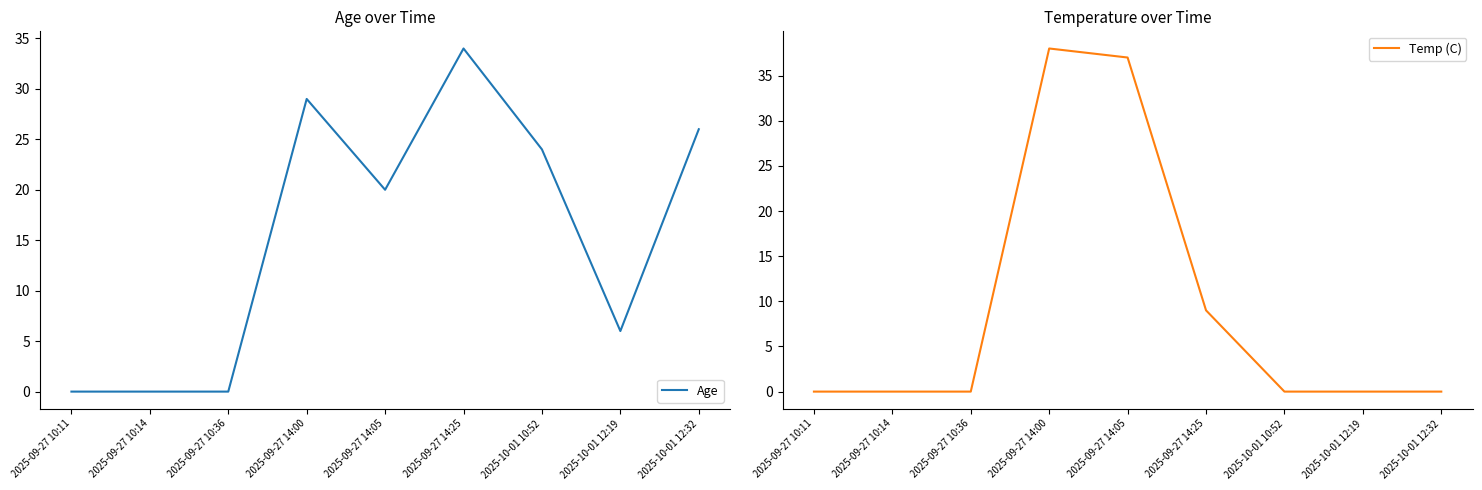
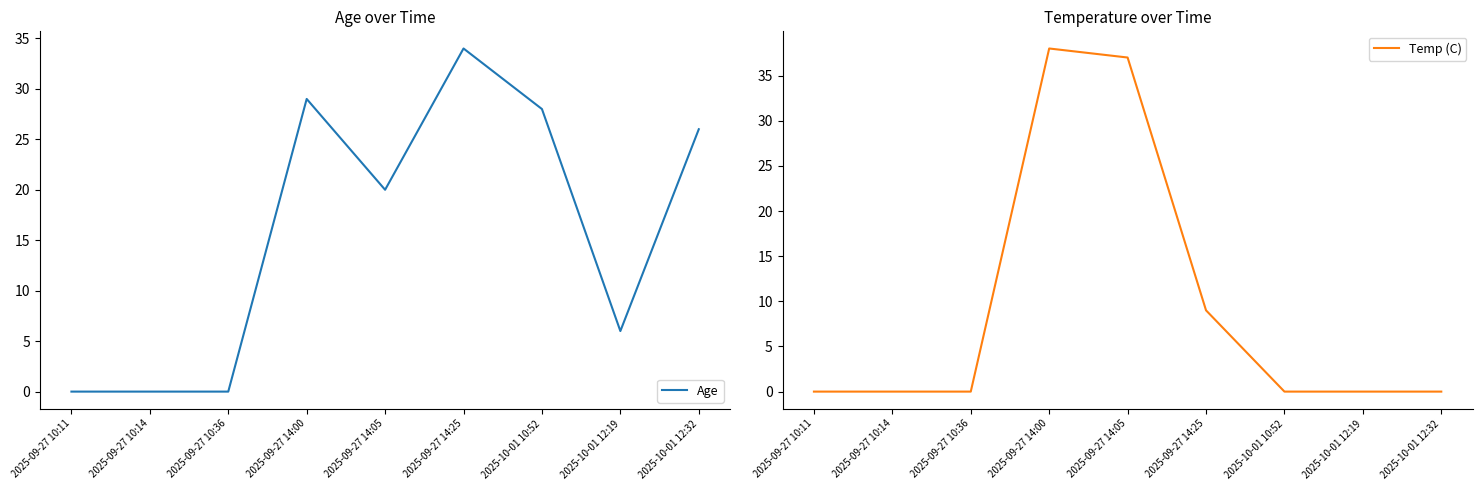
Age over Time, 2025-10-01 10:52: 24 -> 28
